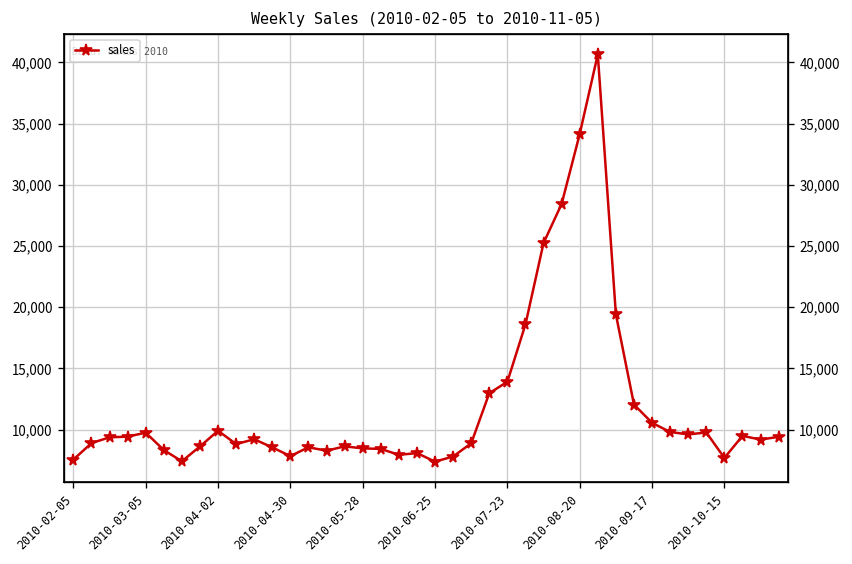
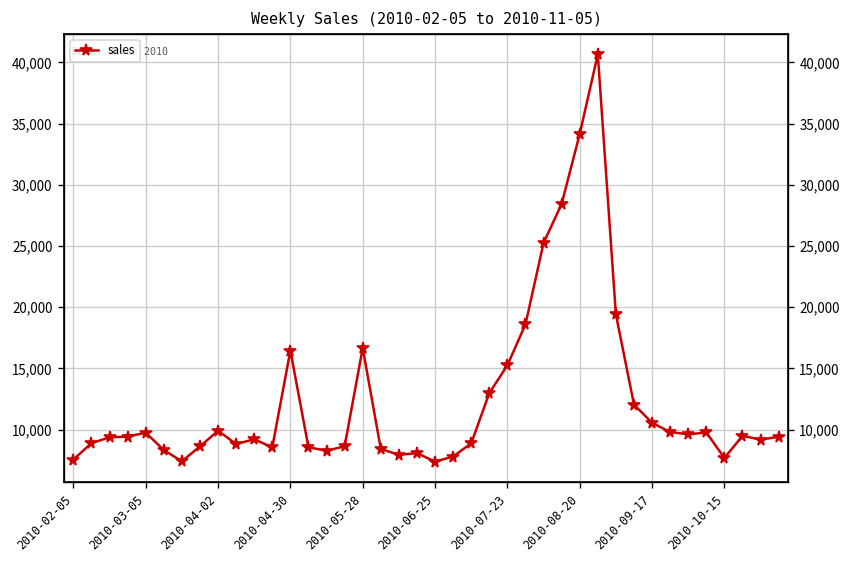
2010-04-30: 7,800 -> 16,500
2010-05-28: 8,500 -> 16,700
2010-07-23: 13,900 -> 15,300
